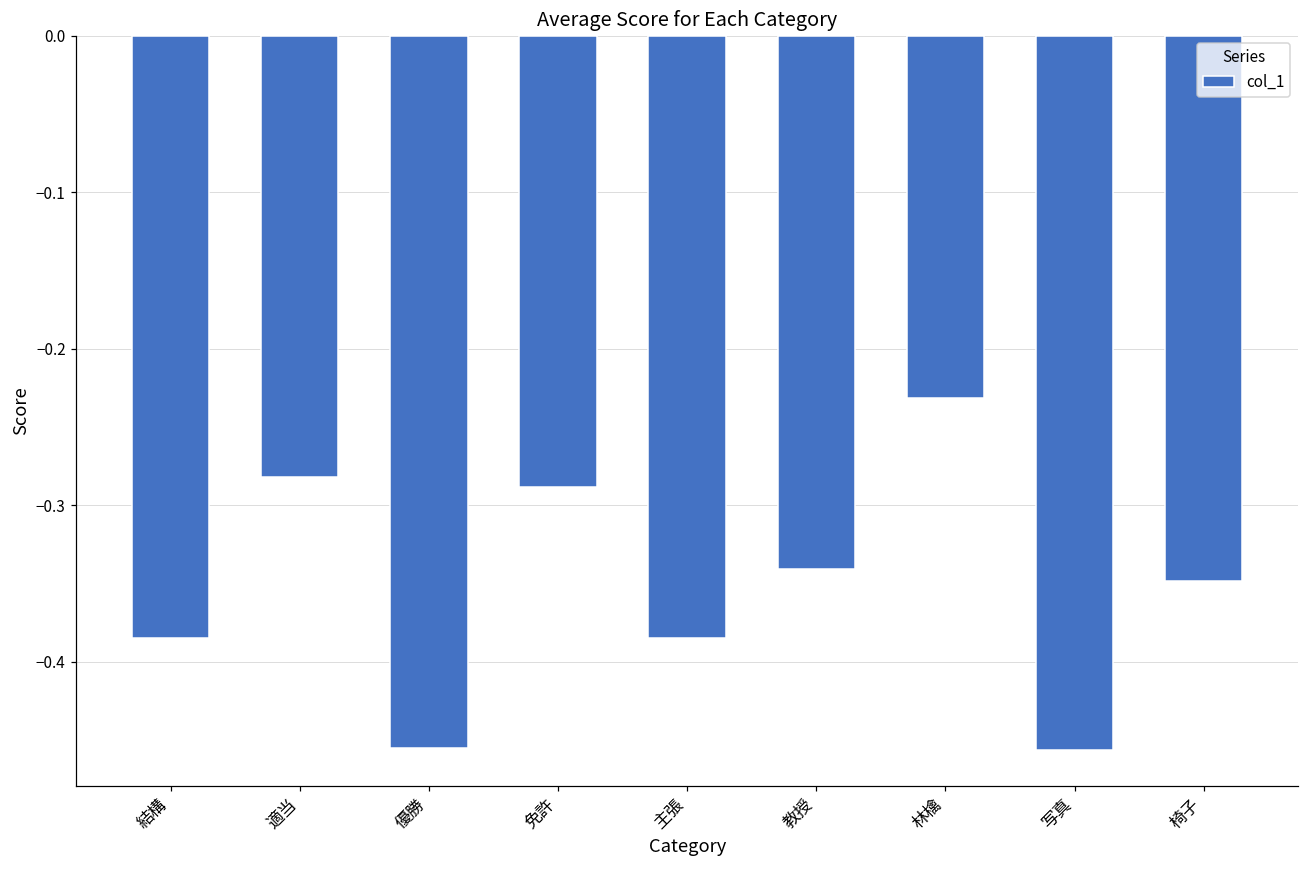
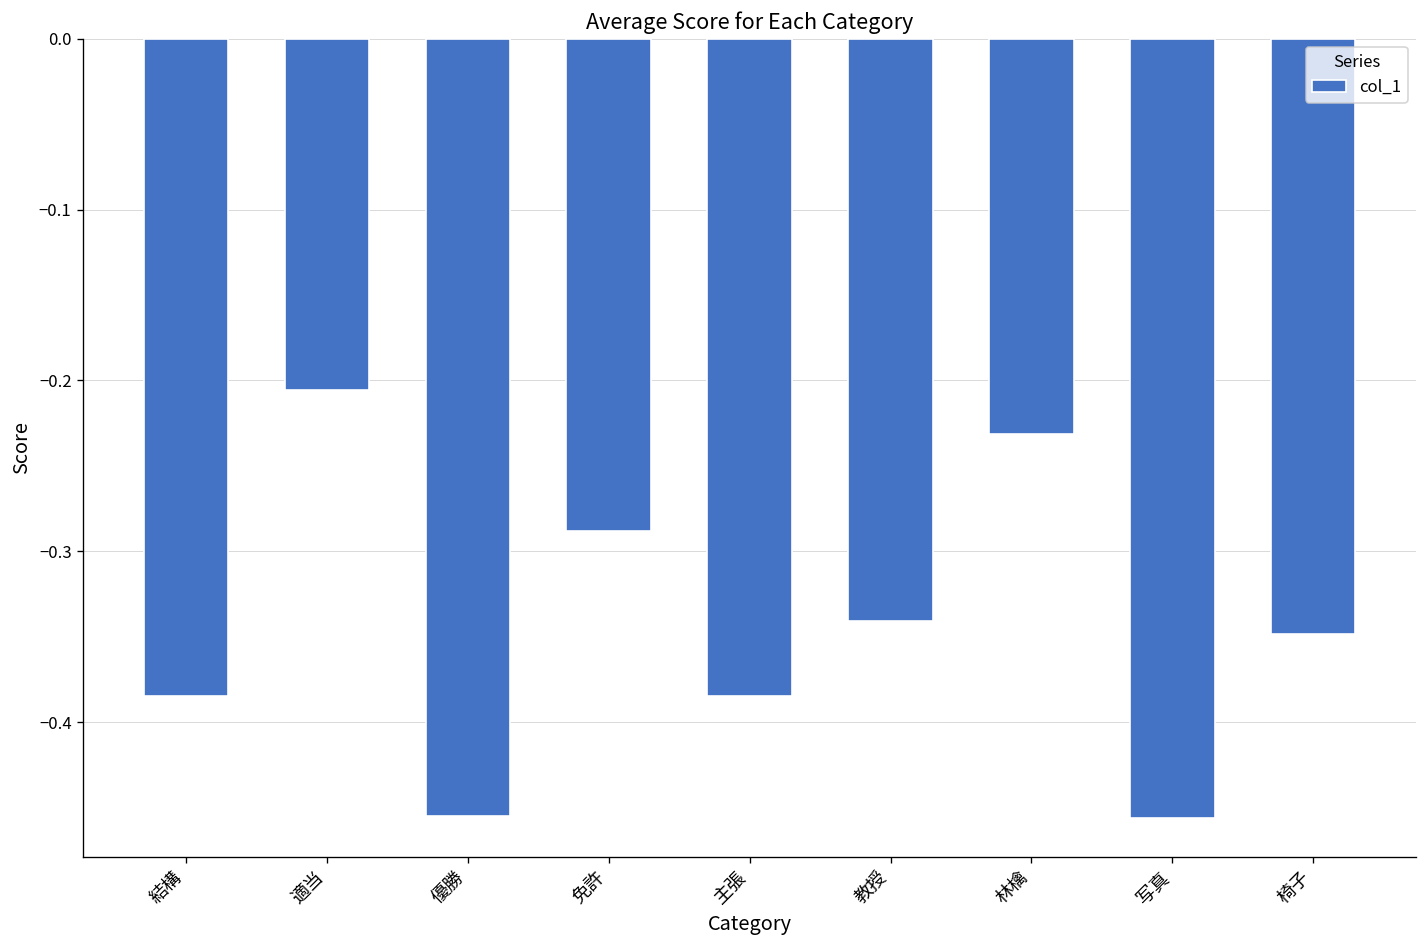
適当: -0.282 -> -0.205
